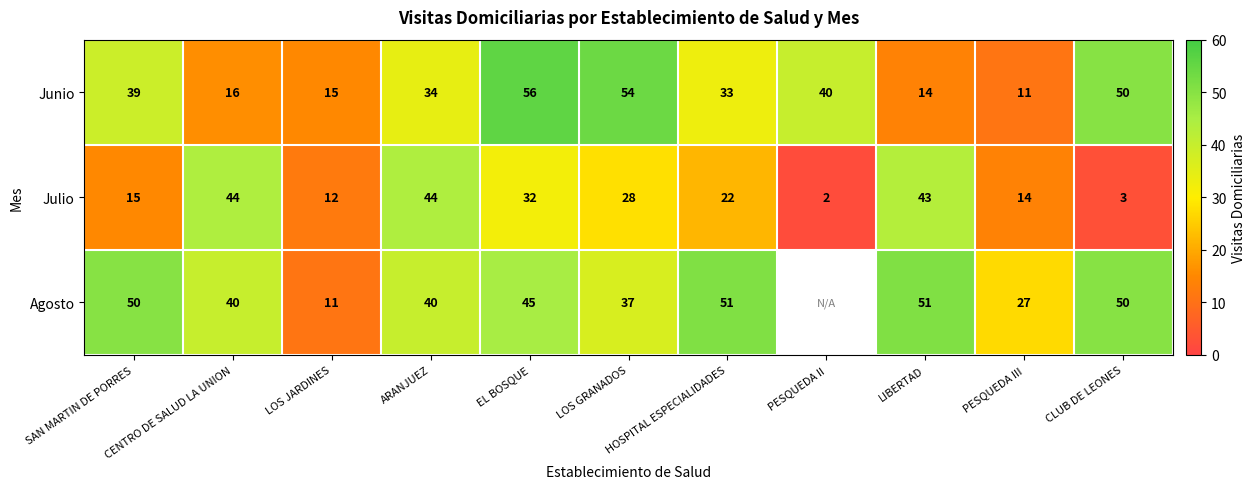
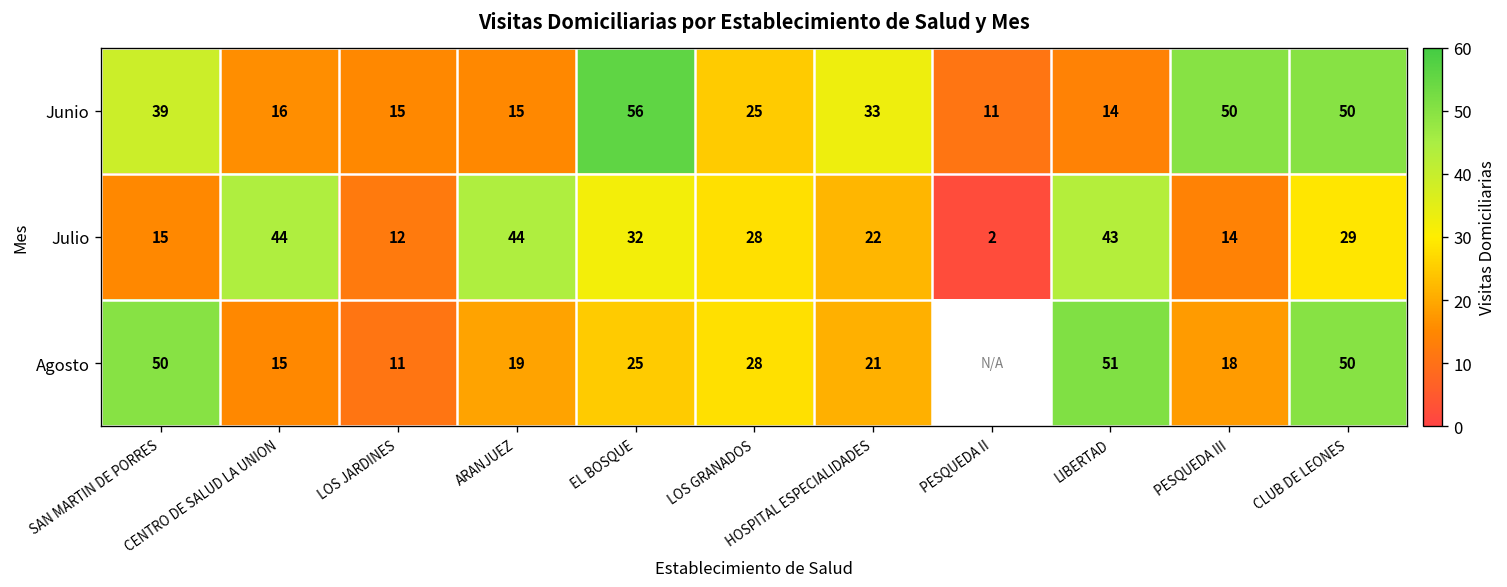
Junio, ARANJUEZ: 34 -> 15
Junio, LOS GRANADOS: 54 -> 25
Junio, PESQUEDA II: 40 -> 11
Junio, PESQUEDA III: 11 -> 50
Julio, CLUB DE LEONES: 3 -> 29
Agosto, CENTRO DE SALUD LA UNION: 40 -> 15
Agosto, ARANJUEZ: 40 -> 19
Agosto, EL BOSQUE: 45 -> 25
Agosto, LOS GRANADOS: 37 -> 28
Agosto, HOSPITAL ESPECIALIDADES: 51 -> 21
Agosto, PESQUEDA III: 27 -> 18
